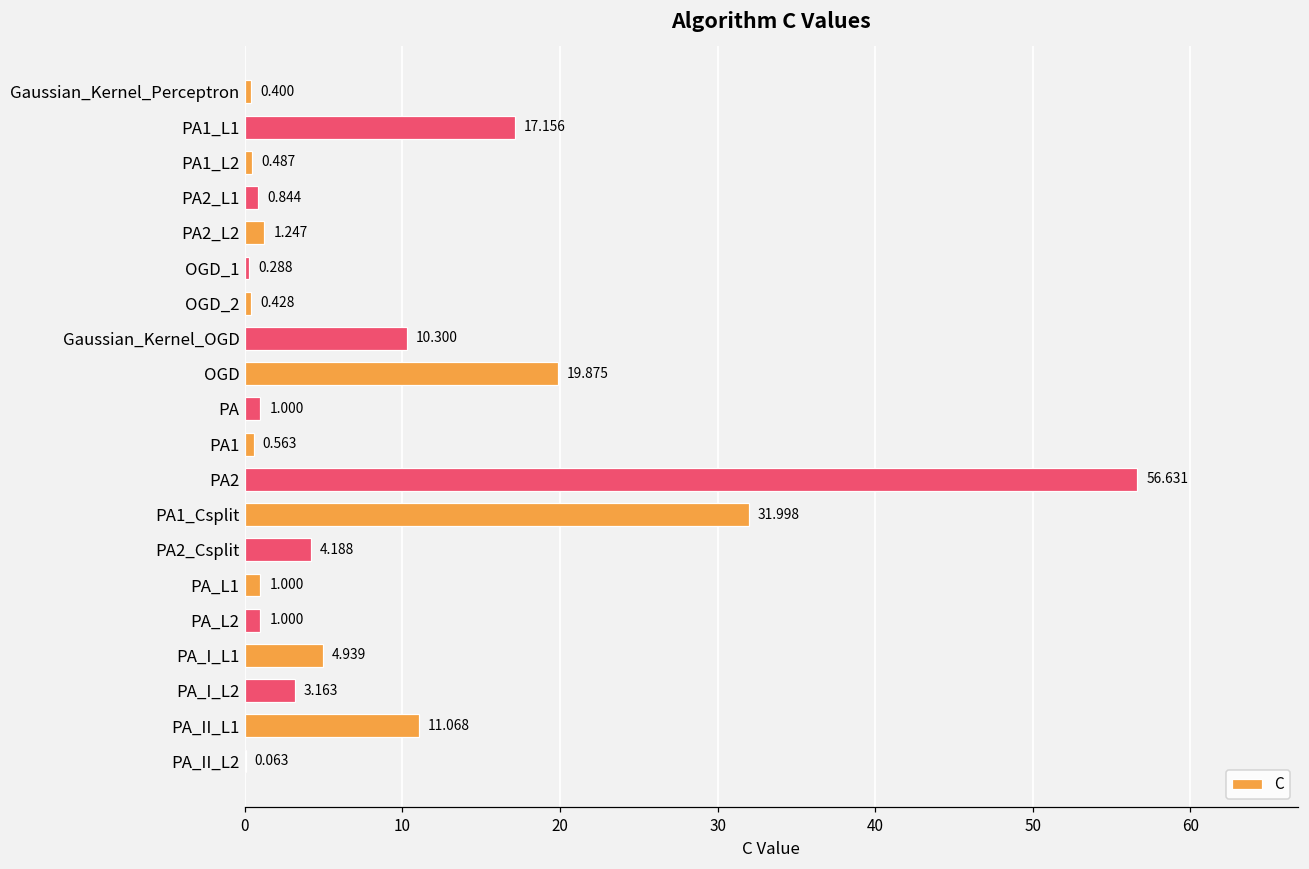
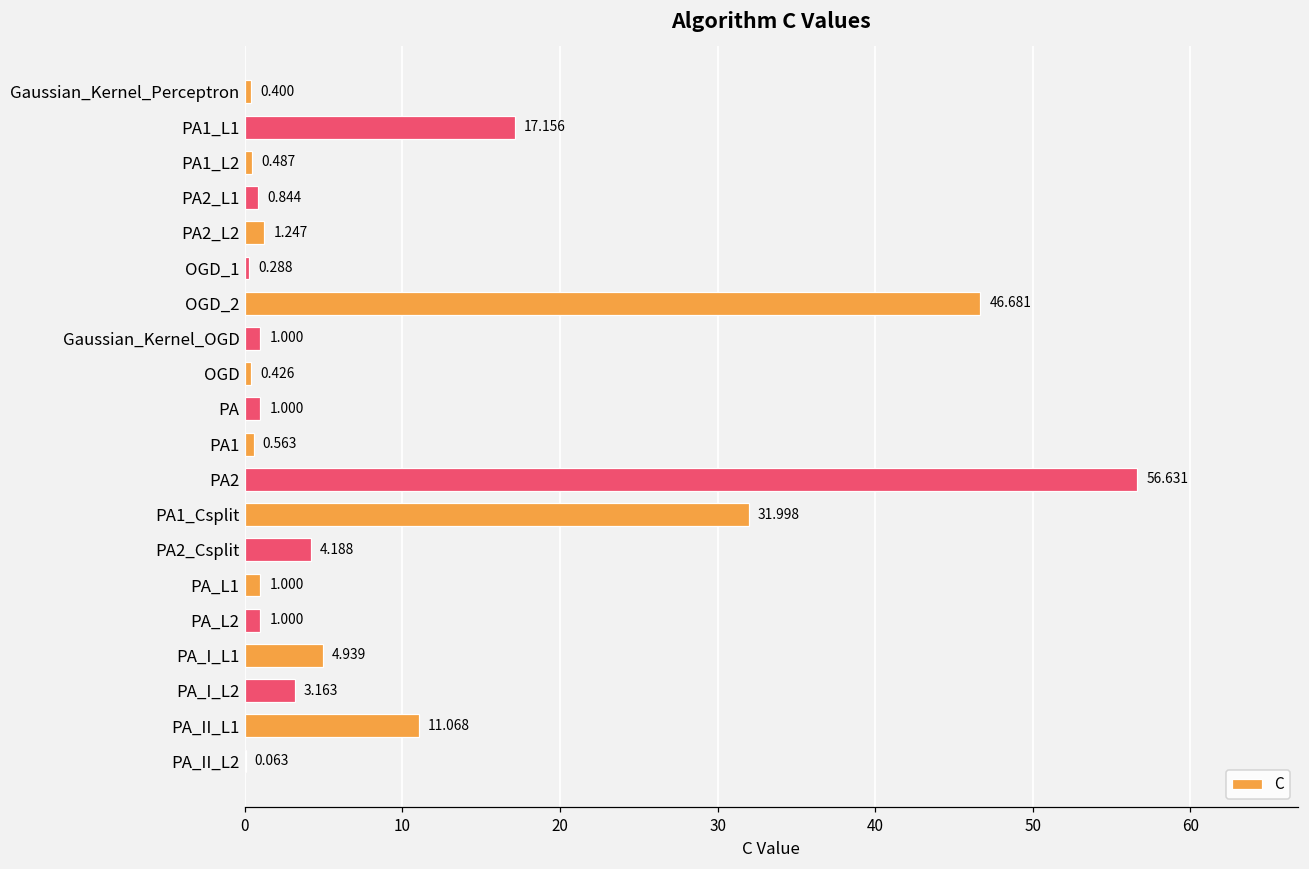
OGD_2: 0.428 -> 46.681
Gaussian_Kernel_OGD: 10.300 -> 1.000
OGD: 19.875 -> 0.426
